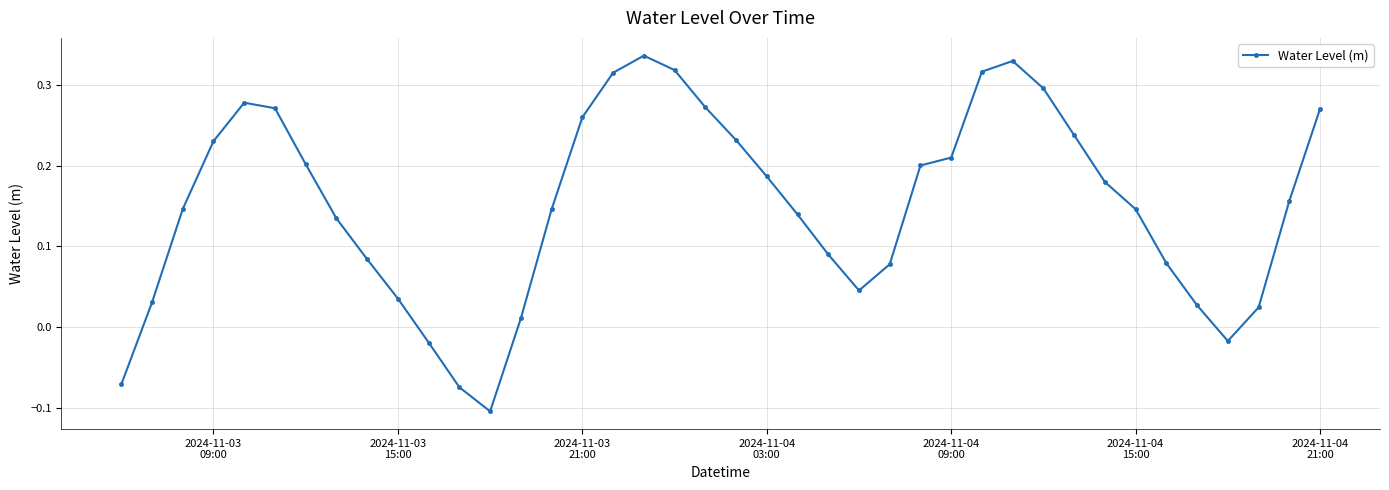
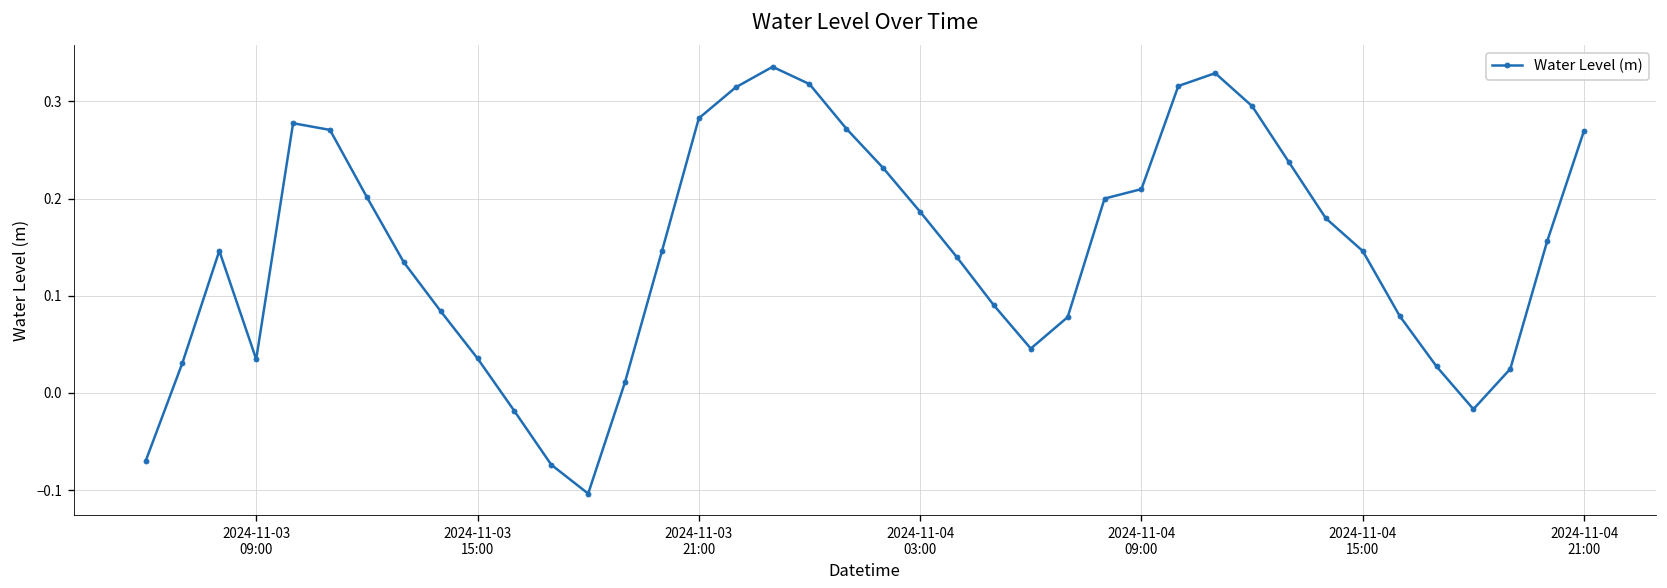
2024-11-03 09:00: 0.23 -> 0.03
2024-11-03 21:00: 0.26 -> 0.28
